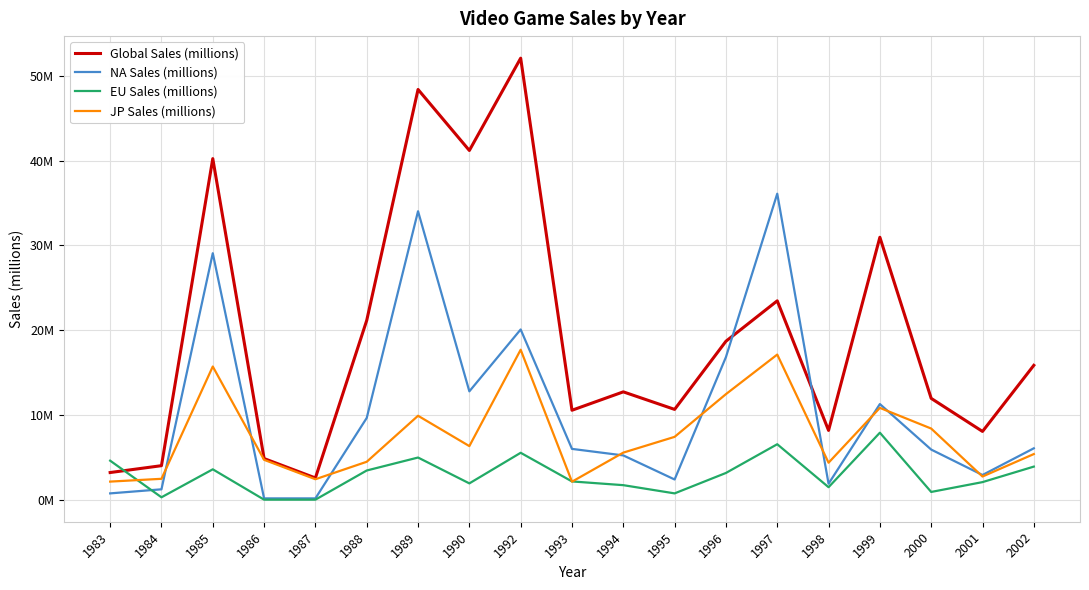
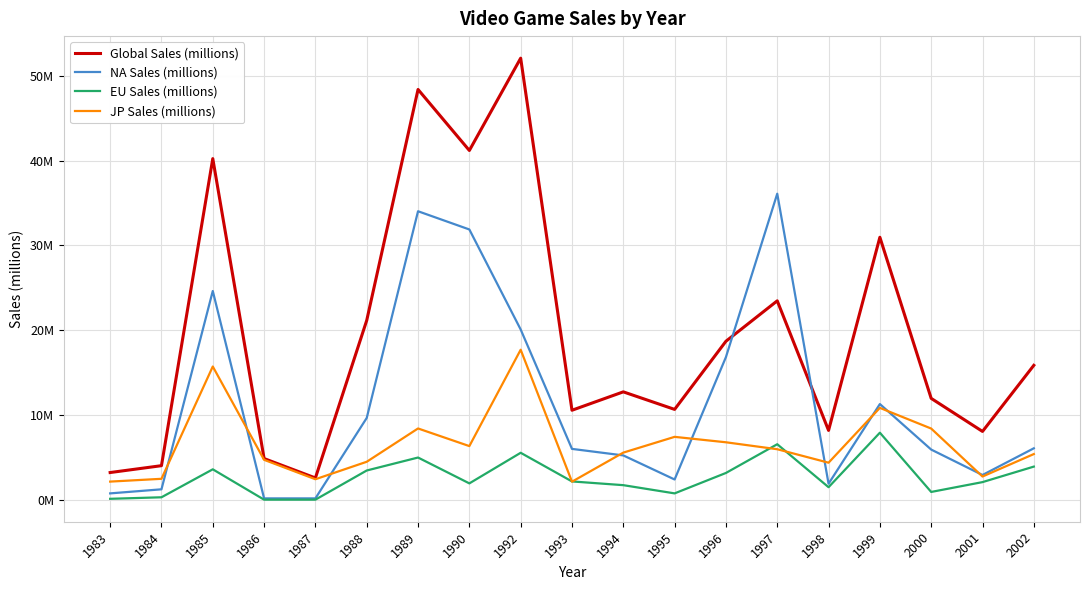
EU Sales (millions), 1983: 5000000 -> 0
NA Sales (millions), 1985: 29000000 -> 25000000
JP Sales (millions), 1989: 10000000 -> 8000000
NA Sales (millions), 1990: 13000000 -> 32000000
JP Sales (millions), 1996: 12000000 -> 7000000
JP Sales (millions), 1997: 17000000 -> 6000000
